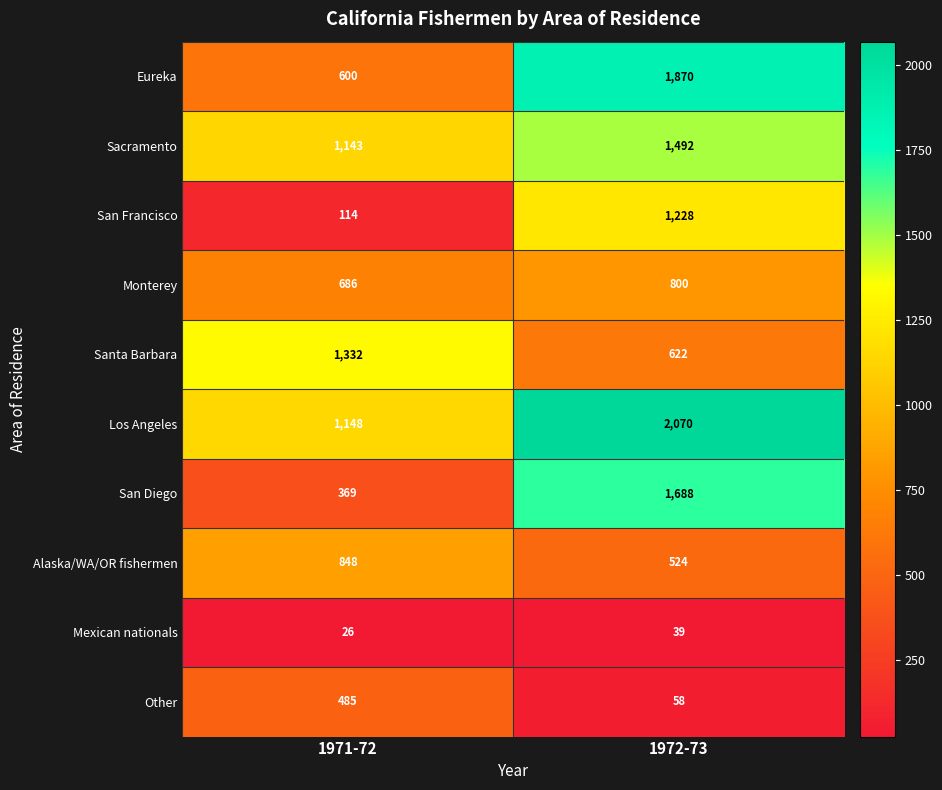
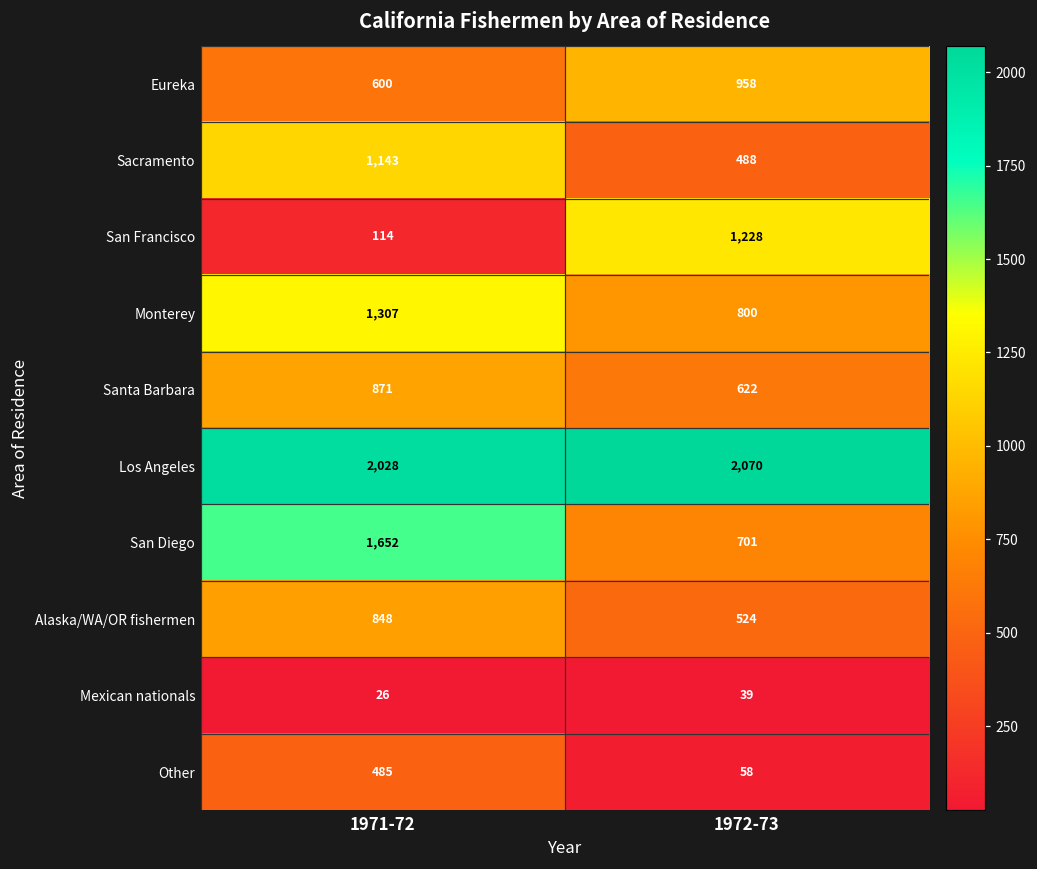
Eureka, 1972-73: 1,870 -> 958
Sacramento, 1972-73: 1,492 -> 488
Monterey, 1971-72: 686 -> 1,307
Santa Barbara, 1971-72: 1,332 -> 871
Los Angeles, 1971-72: 1,148 -> 2,028
San Diego, 1971-72: 369 -> 1,652
San Diego, 1972-73: 1,688 -> 701
